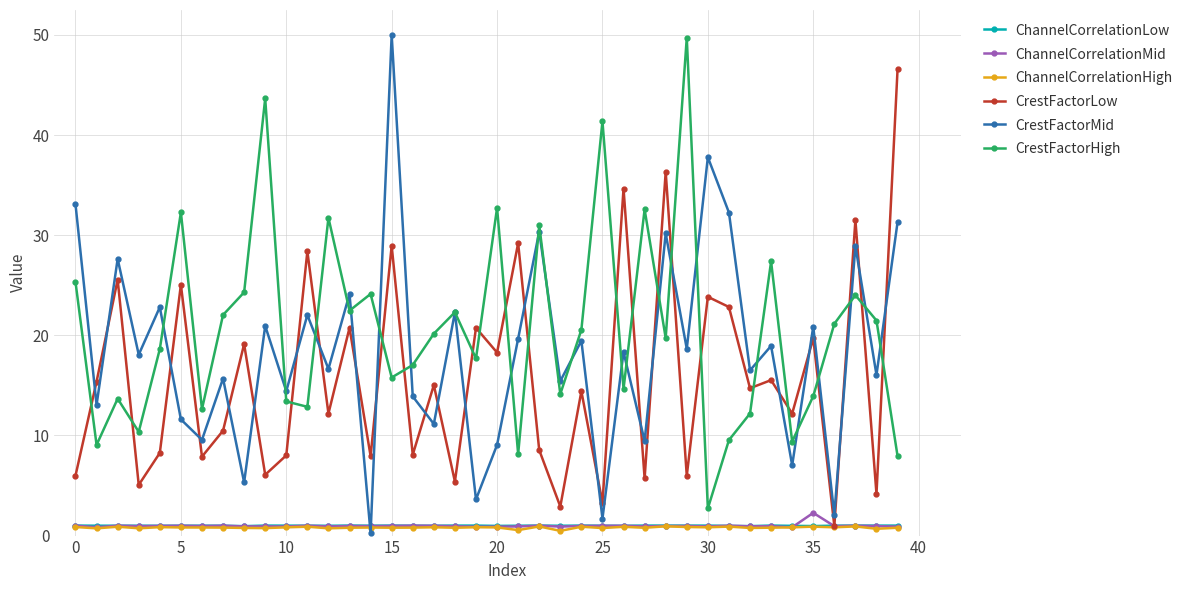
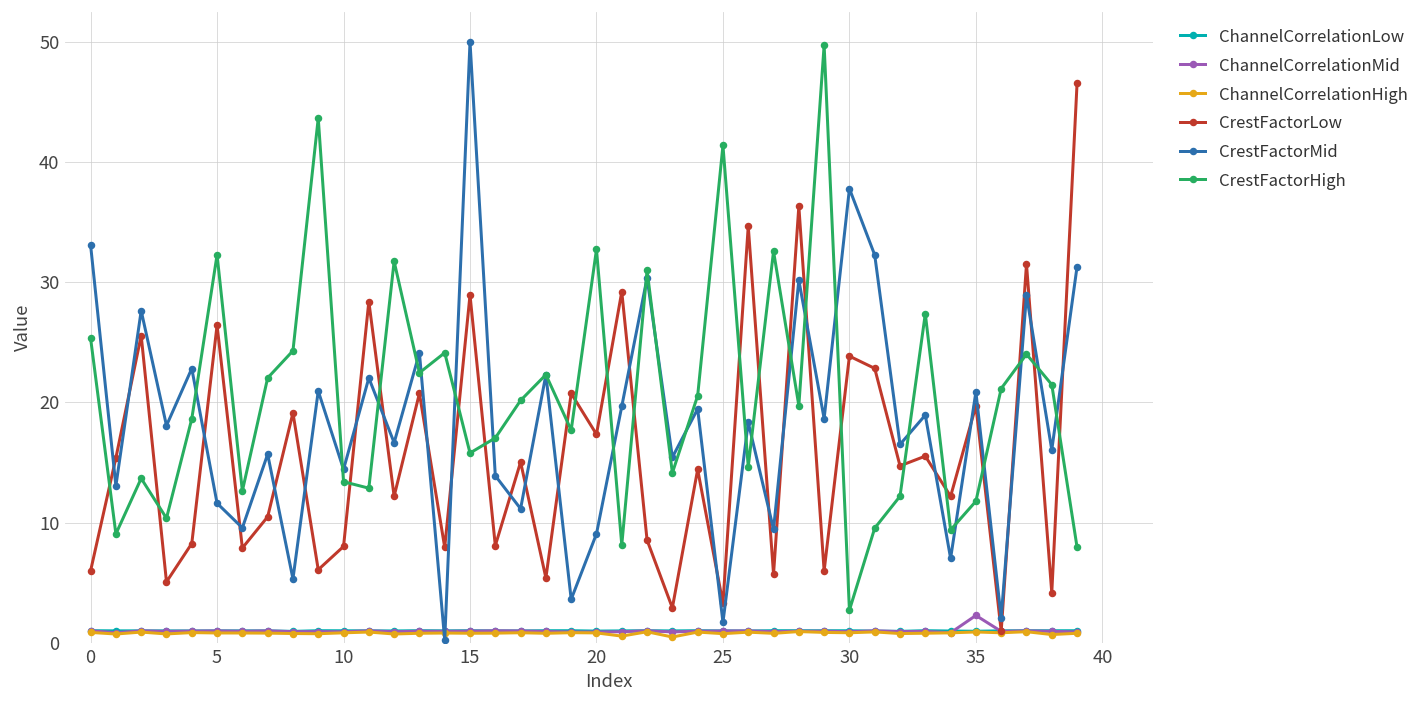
CrestFactorLow, 5: 25.1 -> 26.4
CrestFactorLow, 20: 18.3 -> 17.3
CrestFactorHigh, 35: 13.9 -> 11.8
